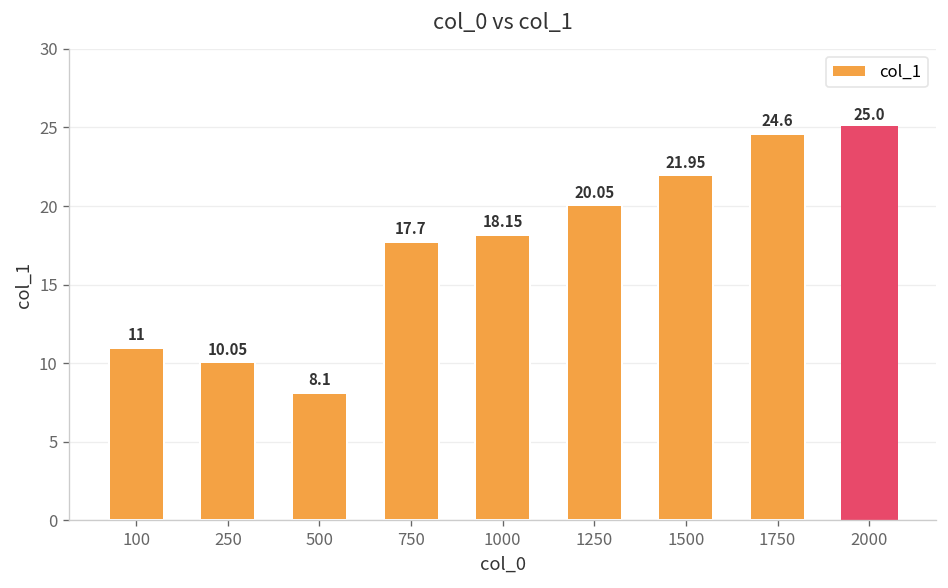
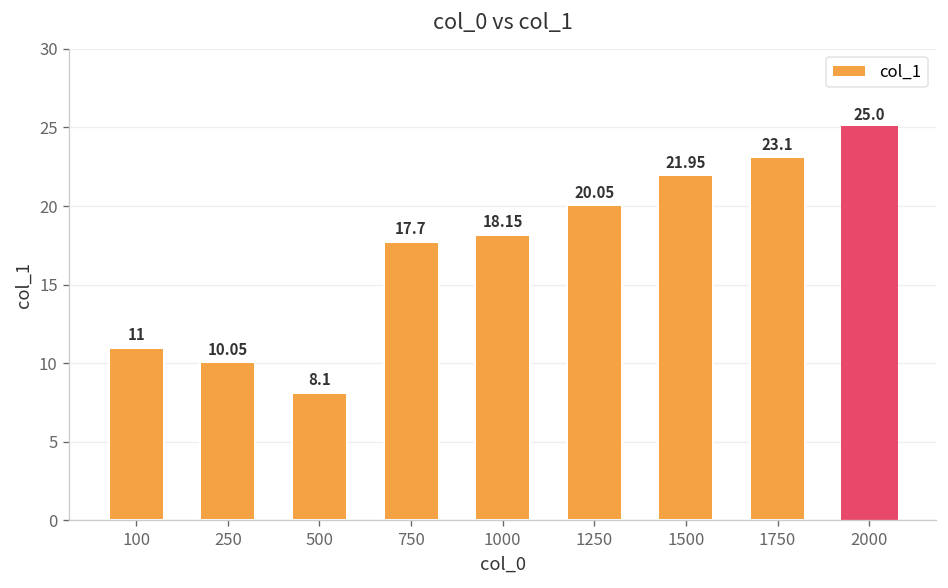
1750: 24.6 -> 23.1
